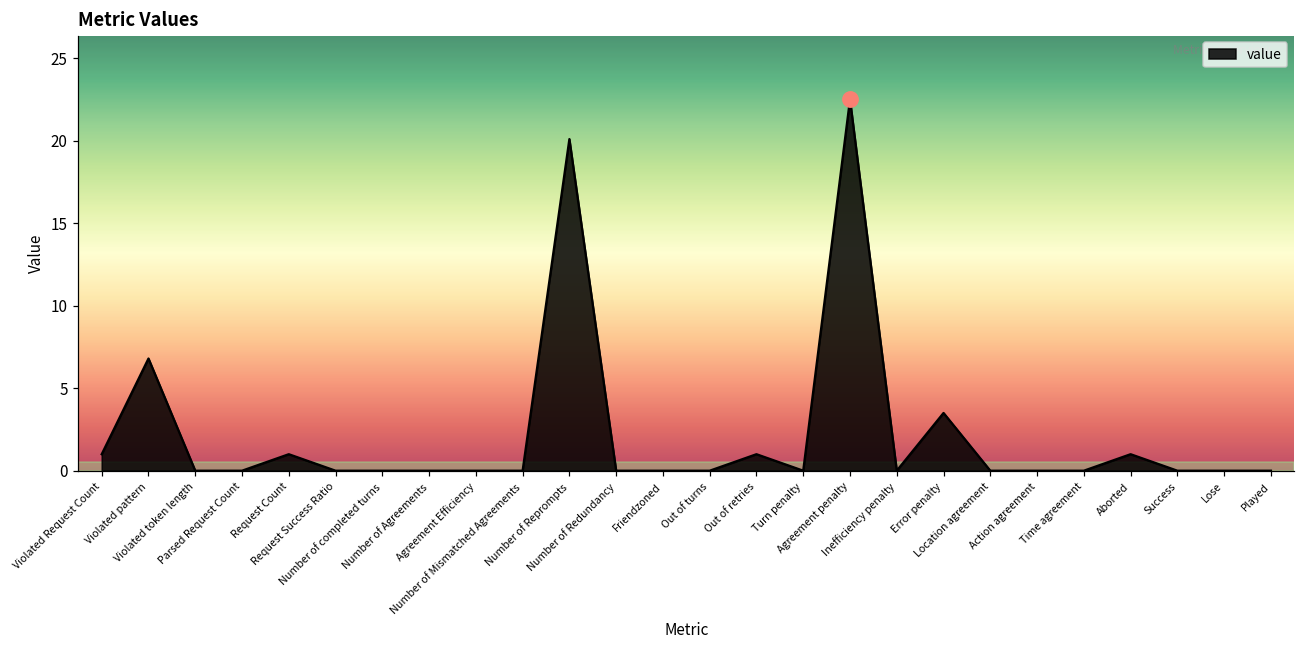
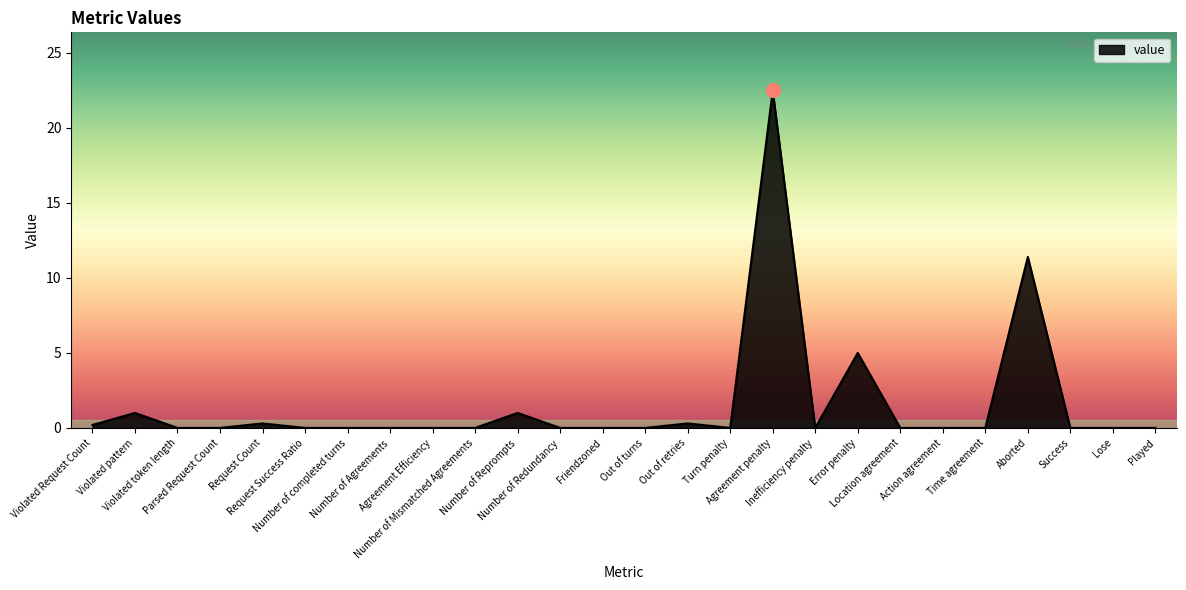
value, Violated Request Count: 1.0 -> 0.2
value, Violated pattern: 6.8 -> 1.0
value, Request Count: 1.0 -> 0.3
value, Number of Reprompts: 20.1 -> 1.0
value, Out of retries: 1.0 -> 0.3
value, Error penalty: 3.5 -> 5.0
value, Aborted: 1.0 -> 11.4
